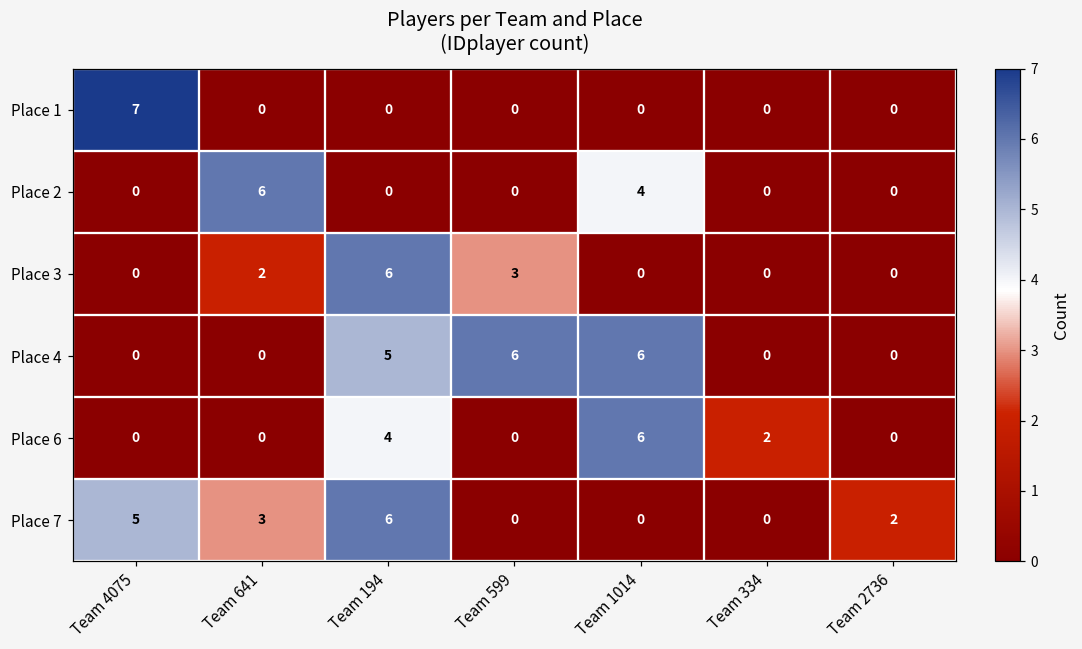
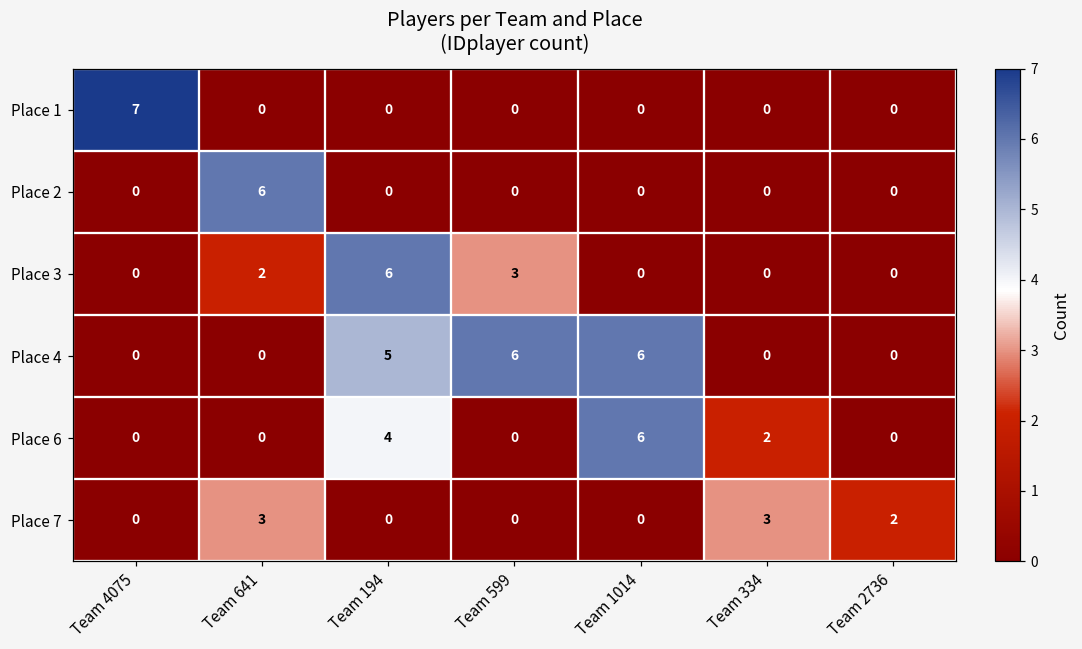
Place 2, Team 1014: 4 -> 0
Place 7, Team 4075: 5 -> 0
Place 7, Team 194: 6 -> 0
Place 7, Team 334: 0 -> 3
